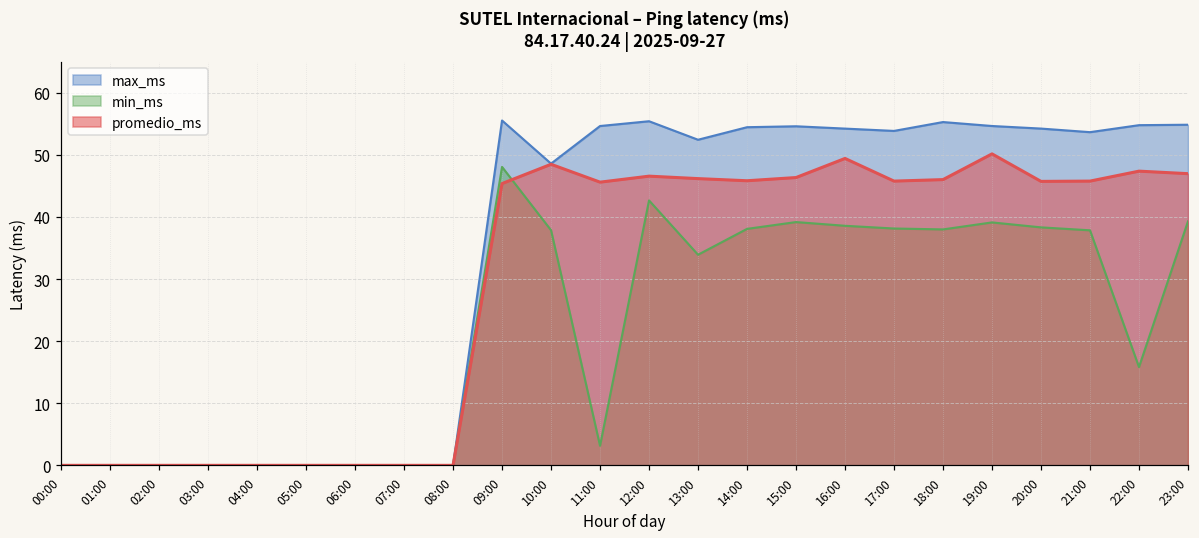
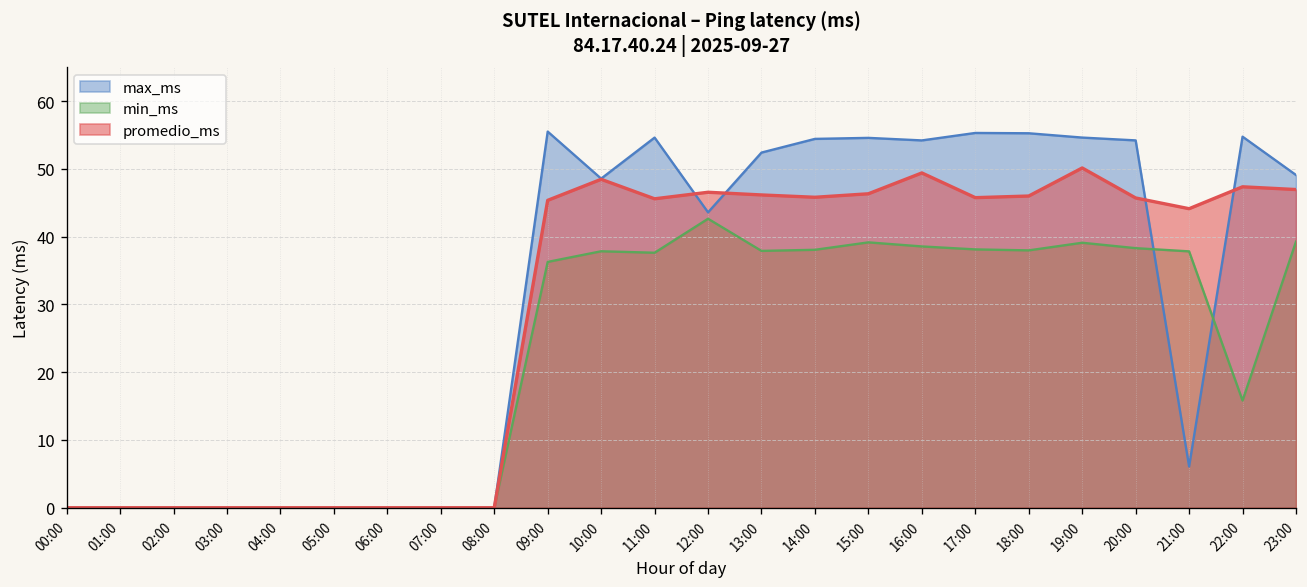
min_ms, 09:00: 48 -> 36
min_ms, 11:00: 3 -> 38
max_ms, 12:00: 55 -> 44
min_ms, 13:00: 34 -> 38
max_ms, 17:00: 54 -> 55
max_ms, 21:00: 54 -> 6
promedio_ms, 21:00: 46 -> 44
max_ms, 23:00: 55 -> 49
